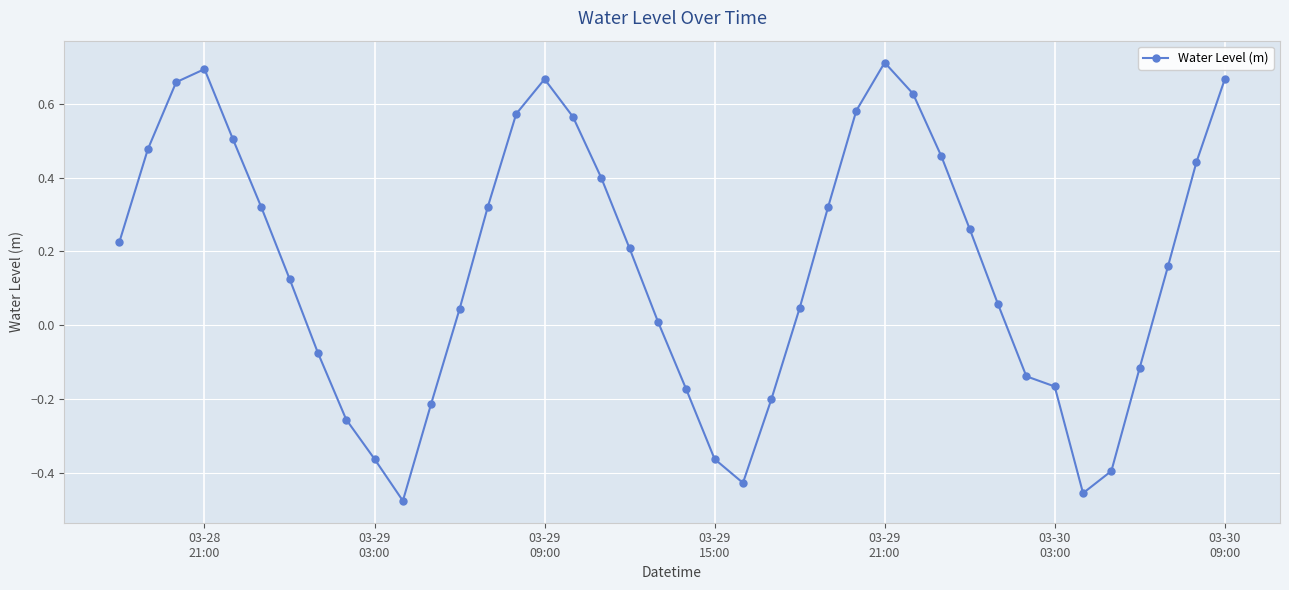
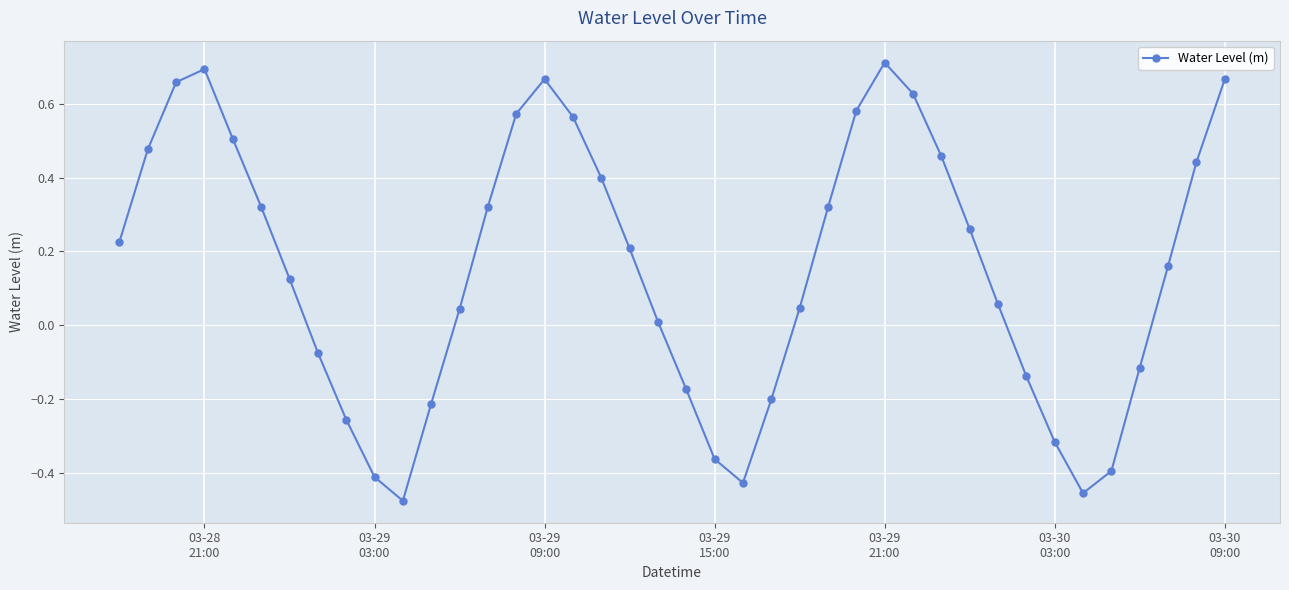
03-29 03:00: -0.36 -> -0.41
03-30 03:00: -0.17 -> -0.32
